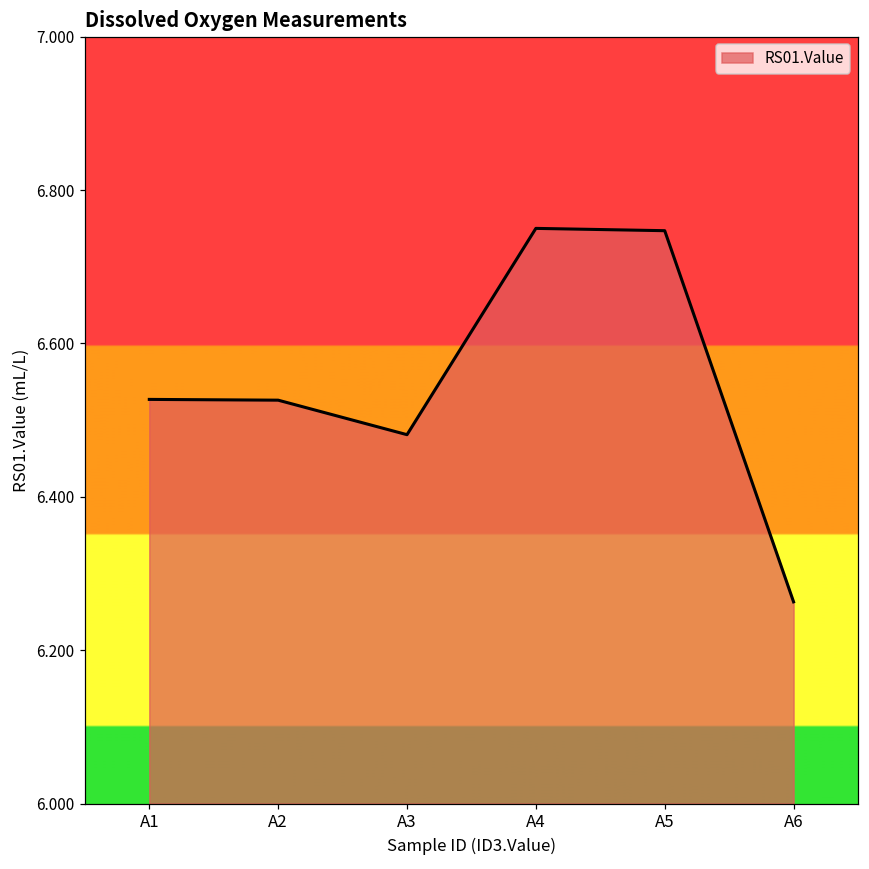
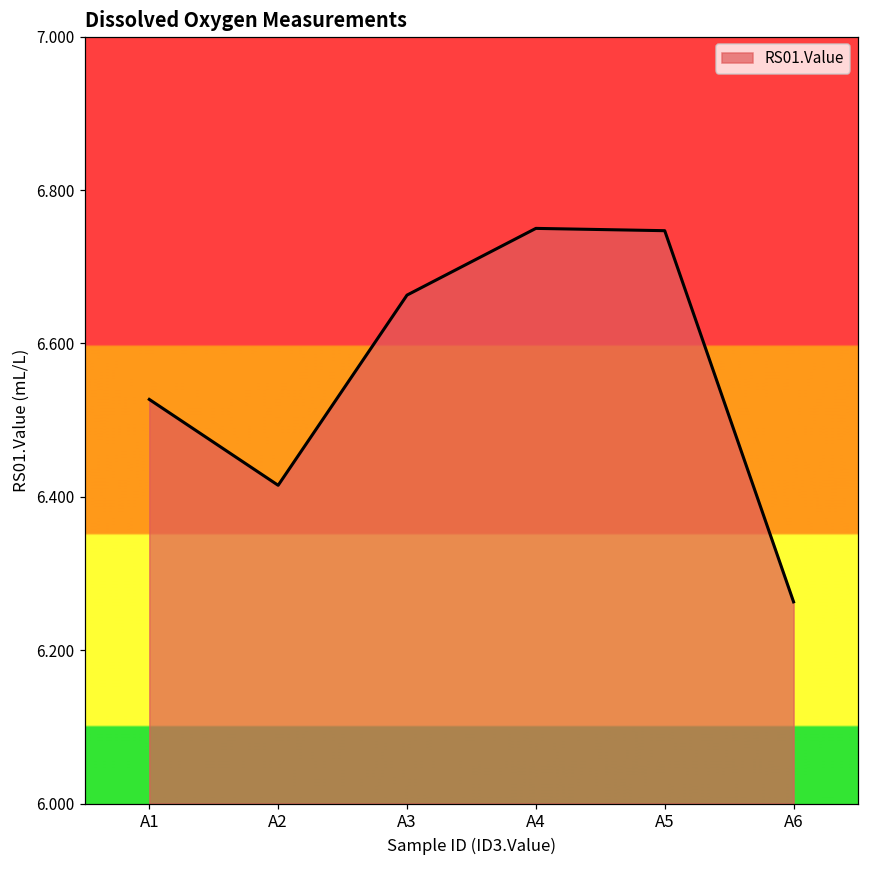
A2: 6.53 -> 6.42
A3: 6.48 -> 6.66
